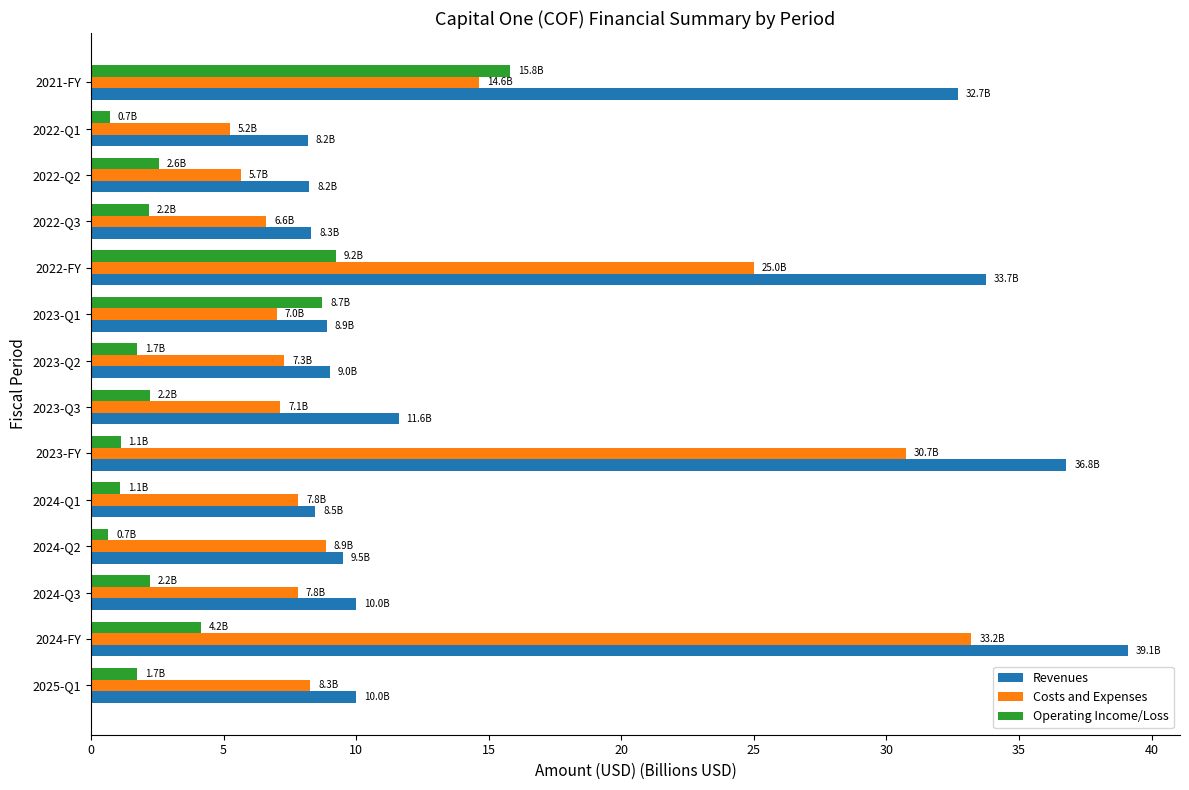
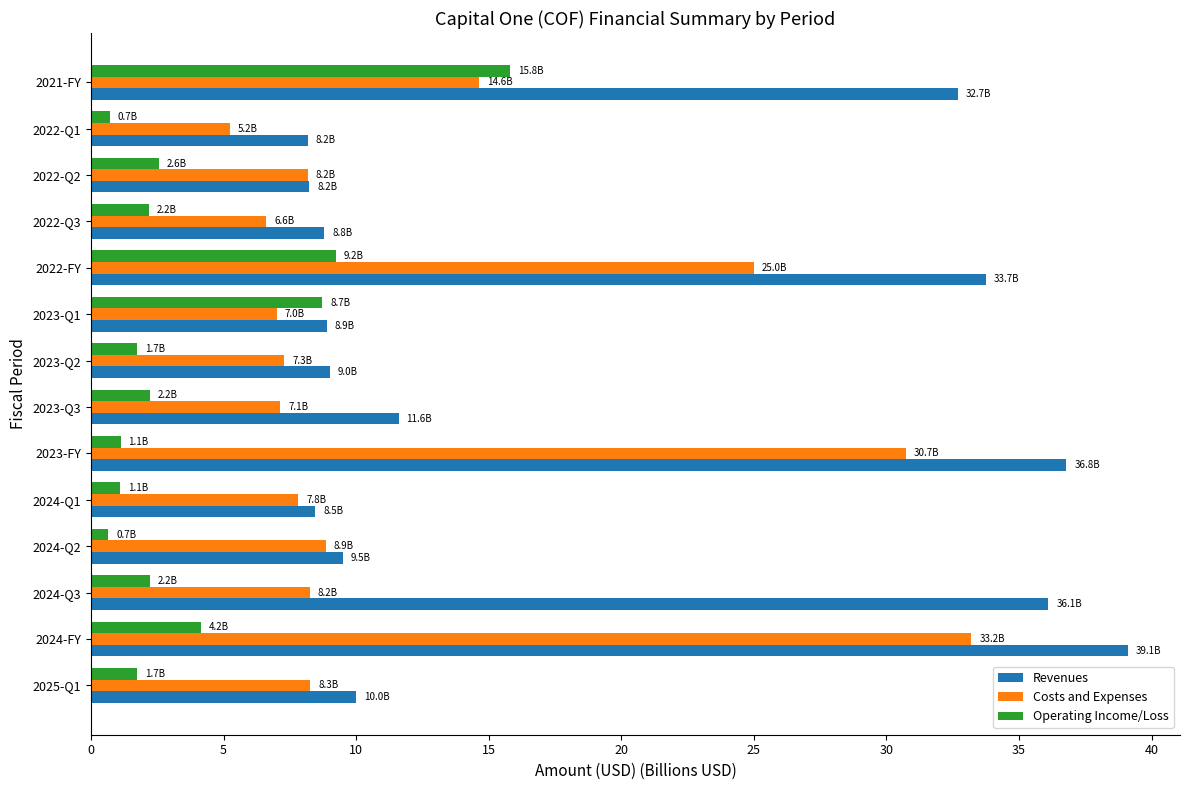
Costs and Expenses, 2022-Q2: 5.7B -> 8.2B
Revenues, 2022-Q3: 8.3B -> 8.8B
Costs and Expenses, 2024-Q3: 7.8B -> 8.2B
Revenues, 2024-Q3: 10.0B -> 36.1B
